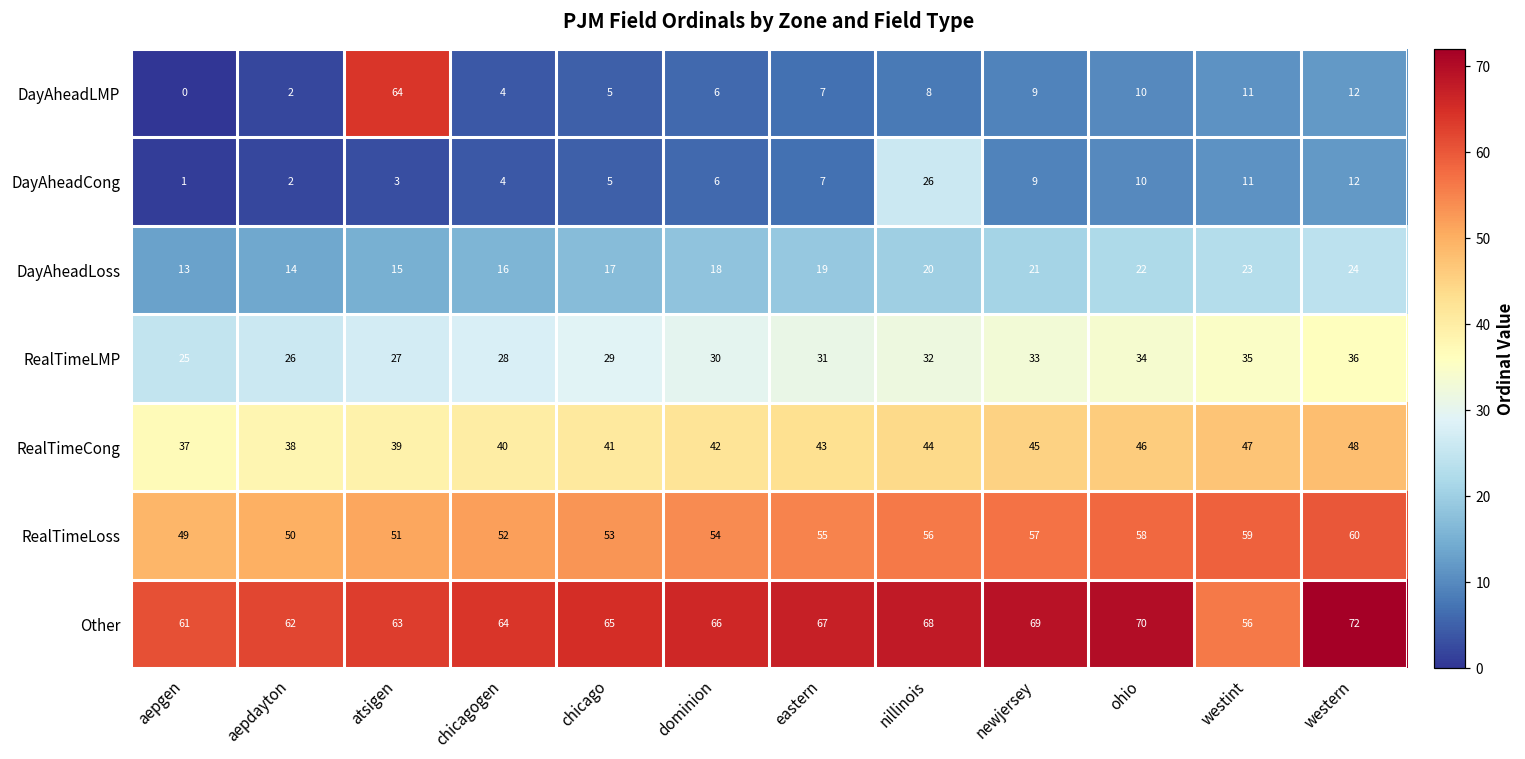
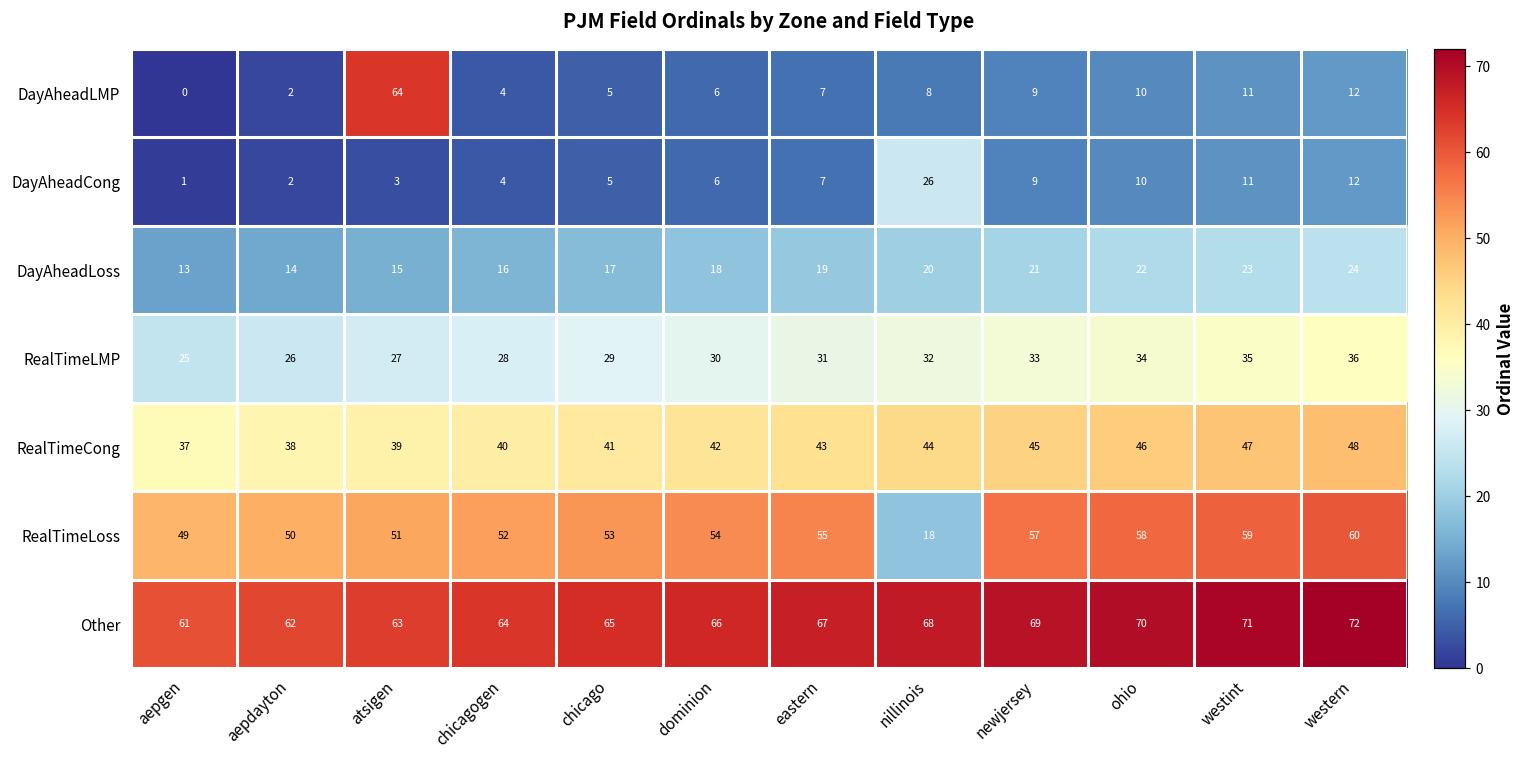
RealTimeLoss, nillinois: 56 -> 18
Other, westint: 56 -> 71
